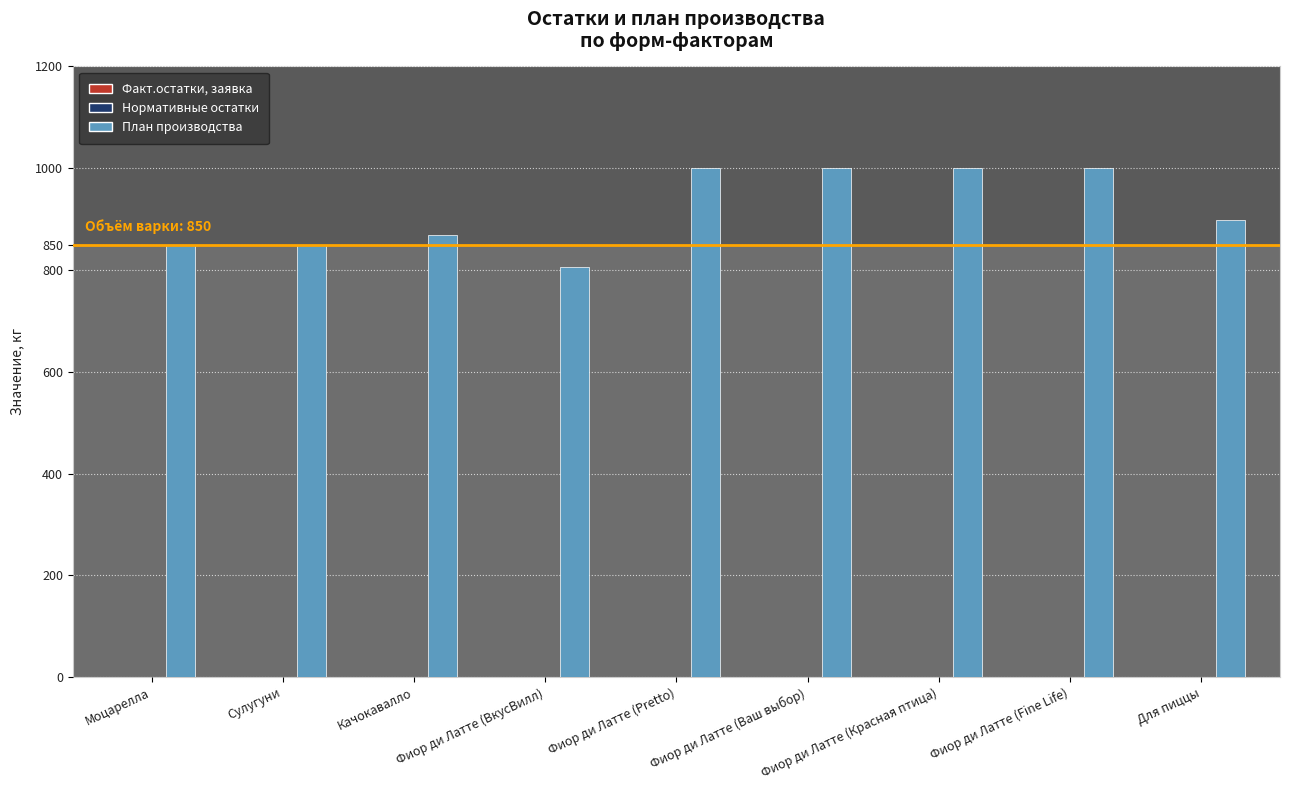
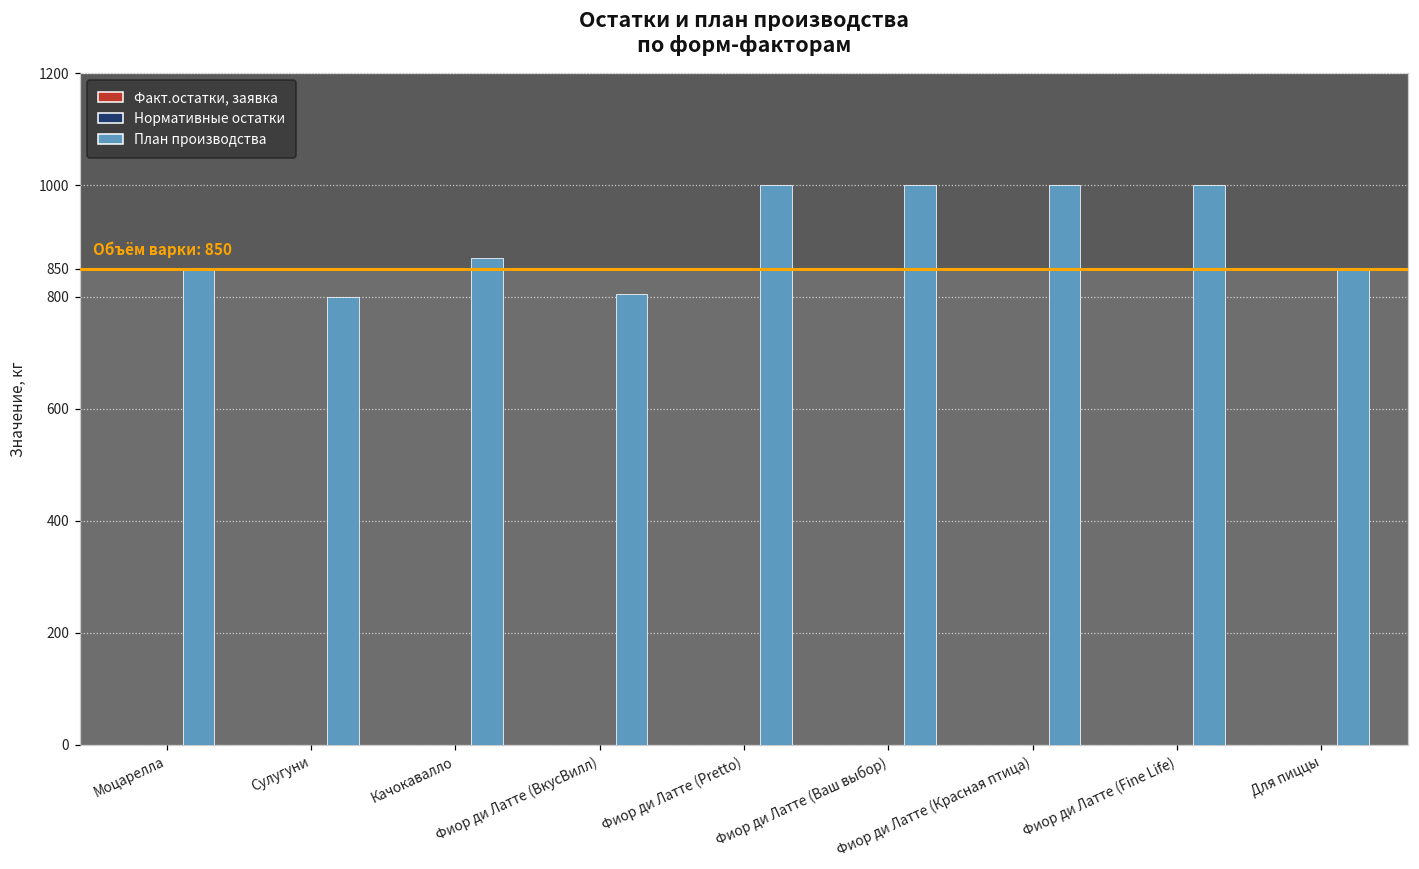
План производства, Сулугуни: 850 -> 800
План производства, Для пиццы: 900 -> 850
